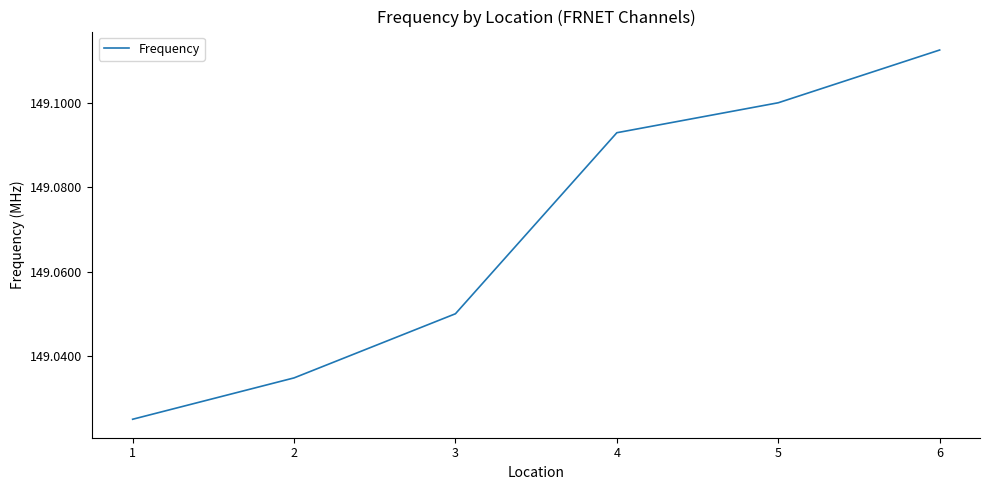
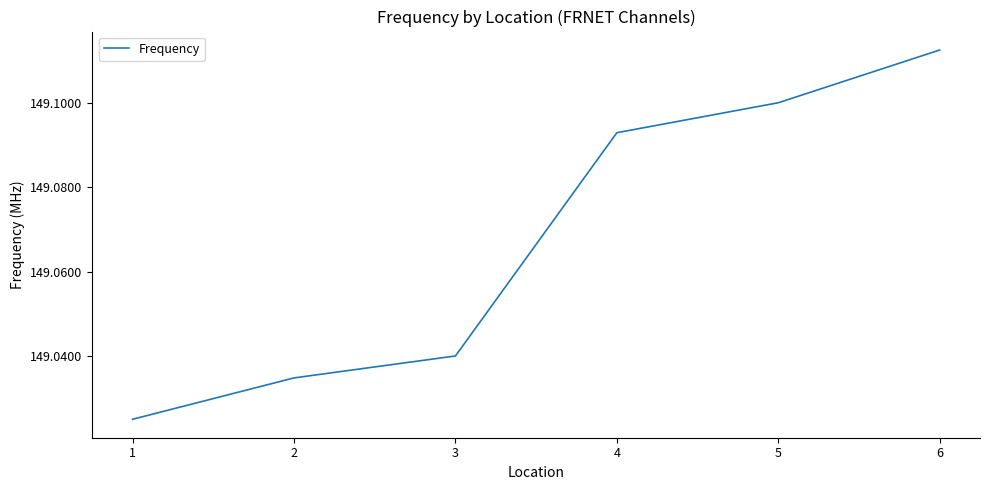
3: 149.05 -> 149.04
